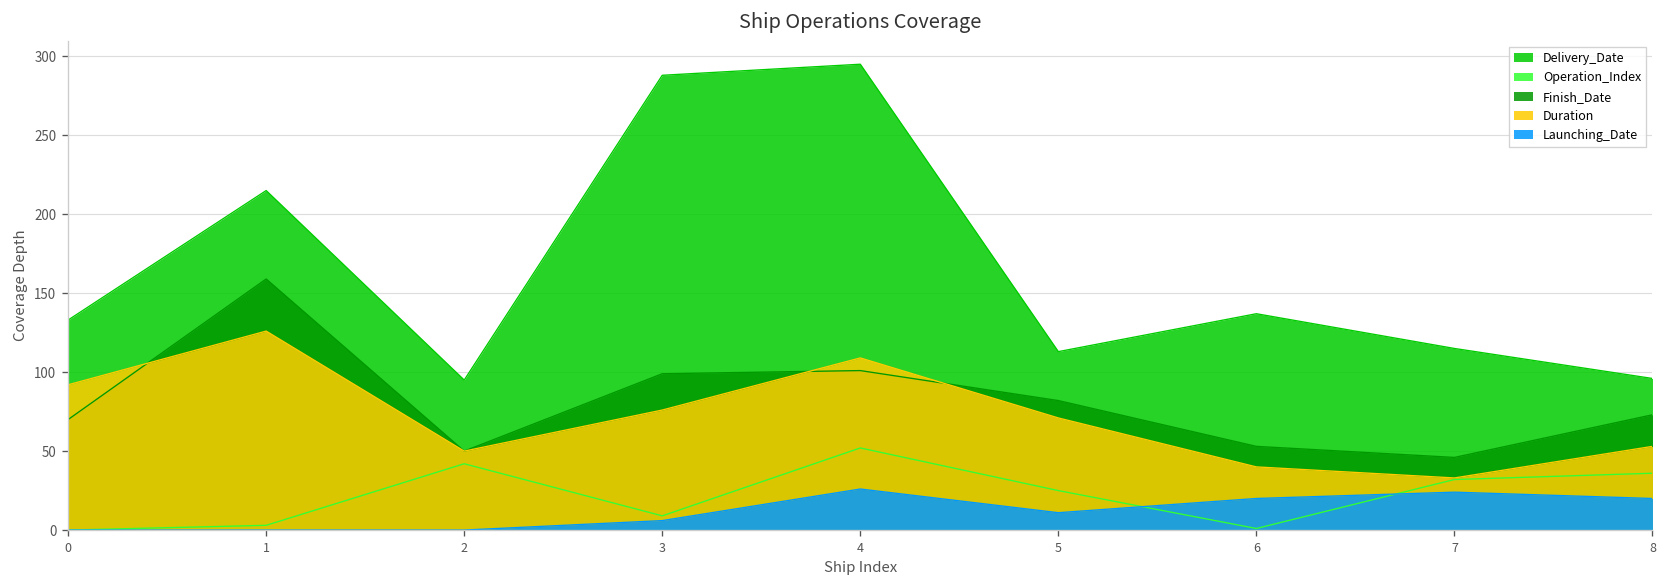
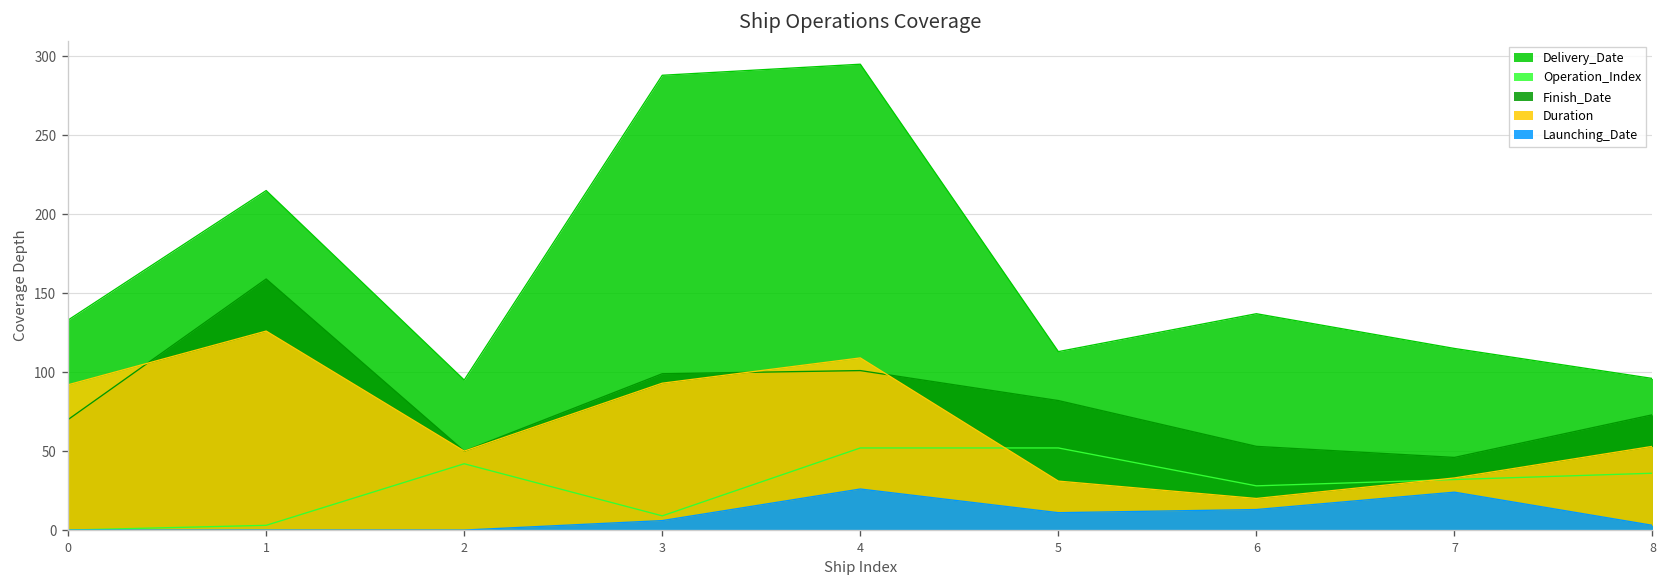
Duration, 3: 76 -> 93
Operation_Index, 5: 25 -> 52
Duration, 5: 71 -> 31
Operation_Index, 6: 1 -> 28
Duration, 6: 40 -> 20
Launching_Date, 6: 20 -> 13
Launching_Date, 8: 20 -> 3
